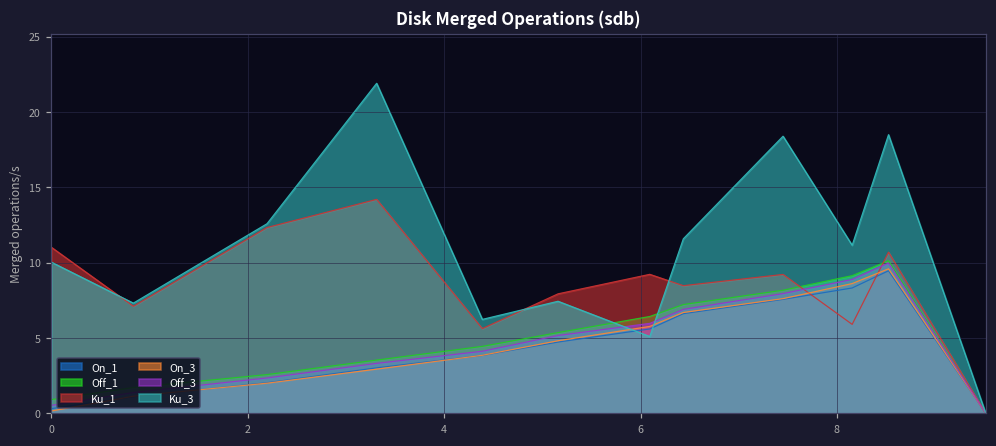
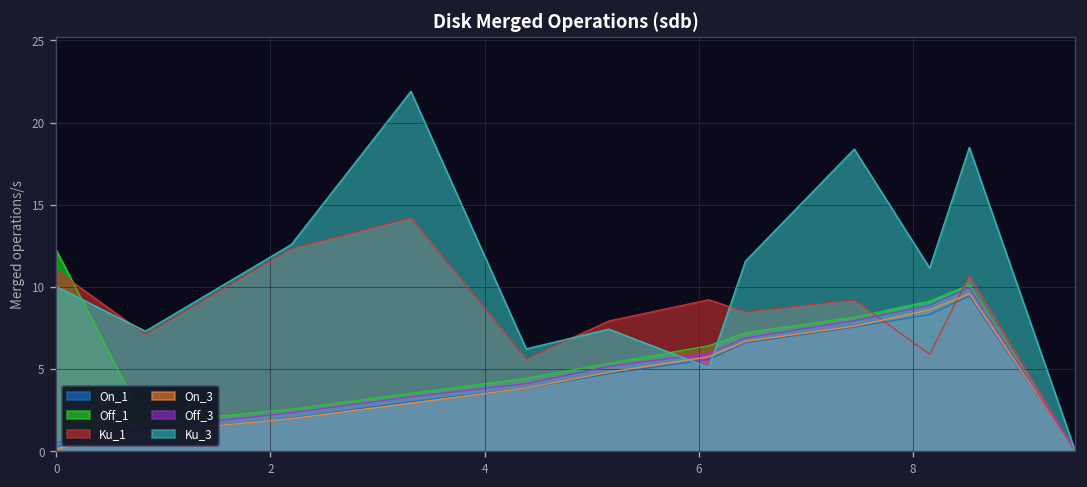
Off_1, 0: 0.9 -> 12.3
